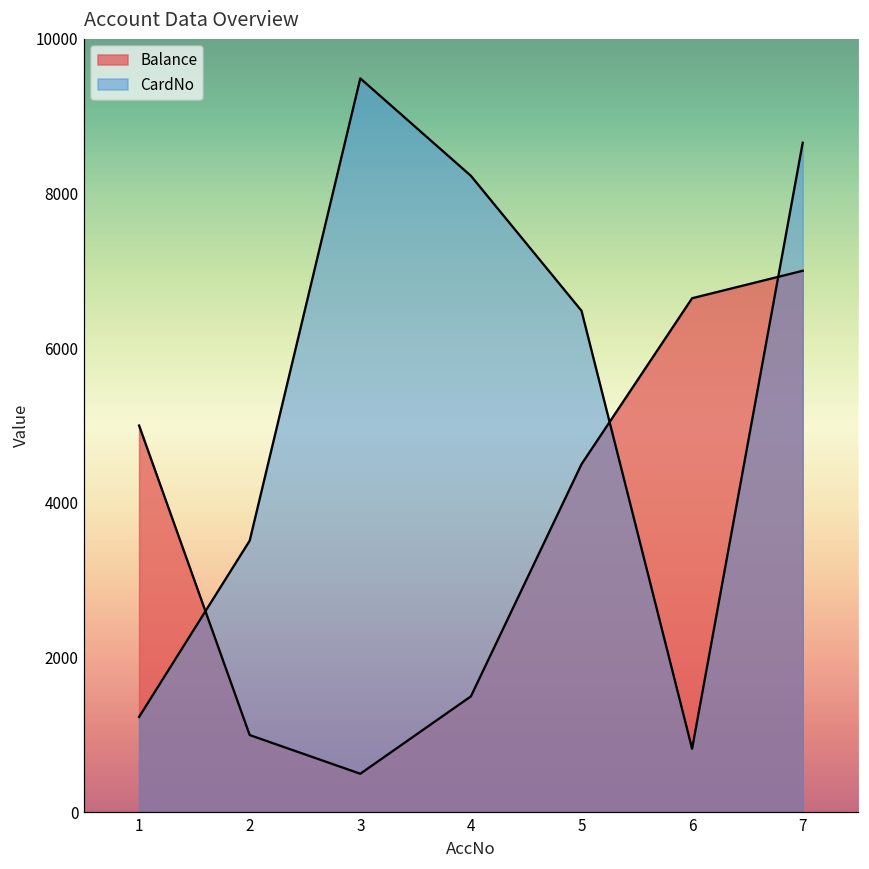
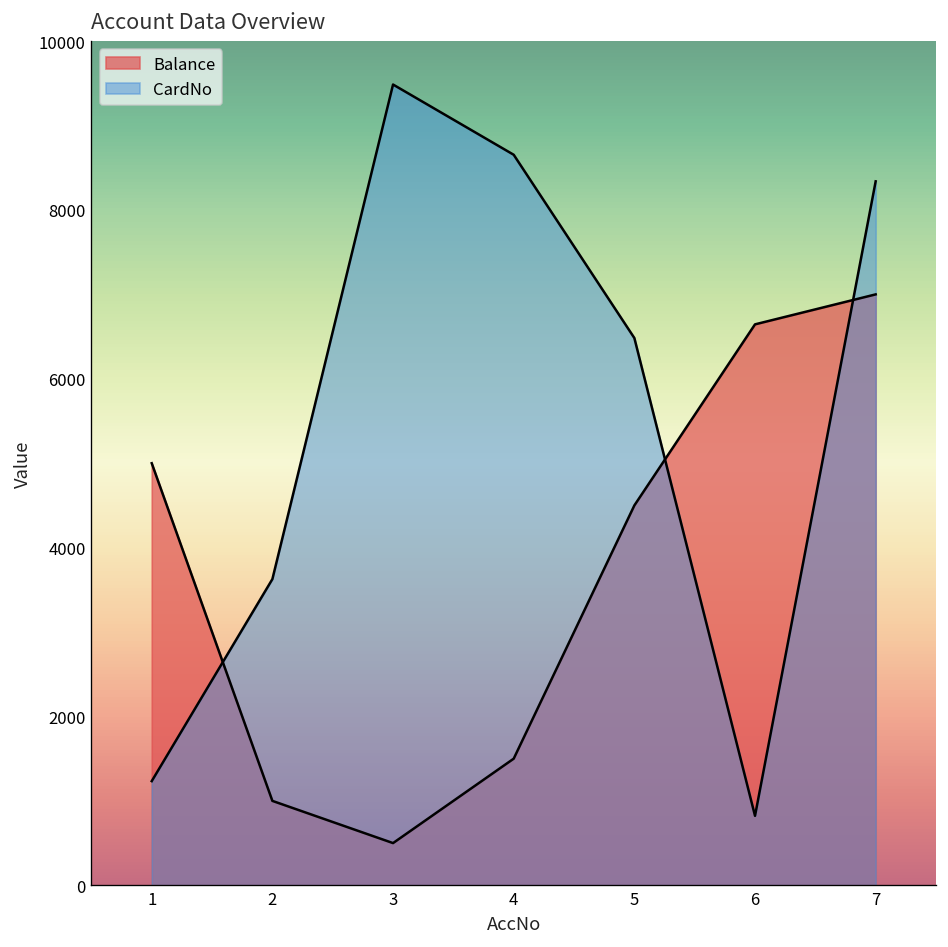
CardNo, 2: 3500 -> 3600
CardNo, 4: 8200 -> 8700
CardNo, 7: 8700 -> 8300
